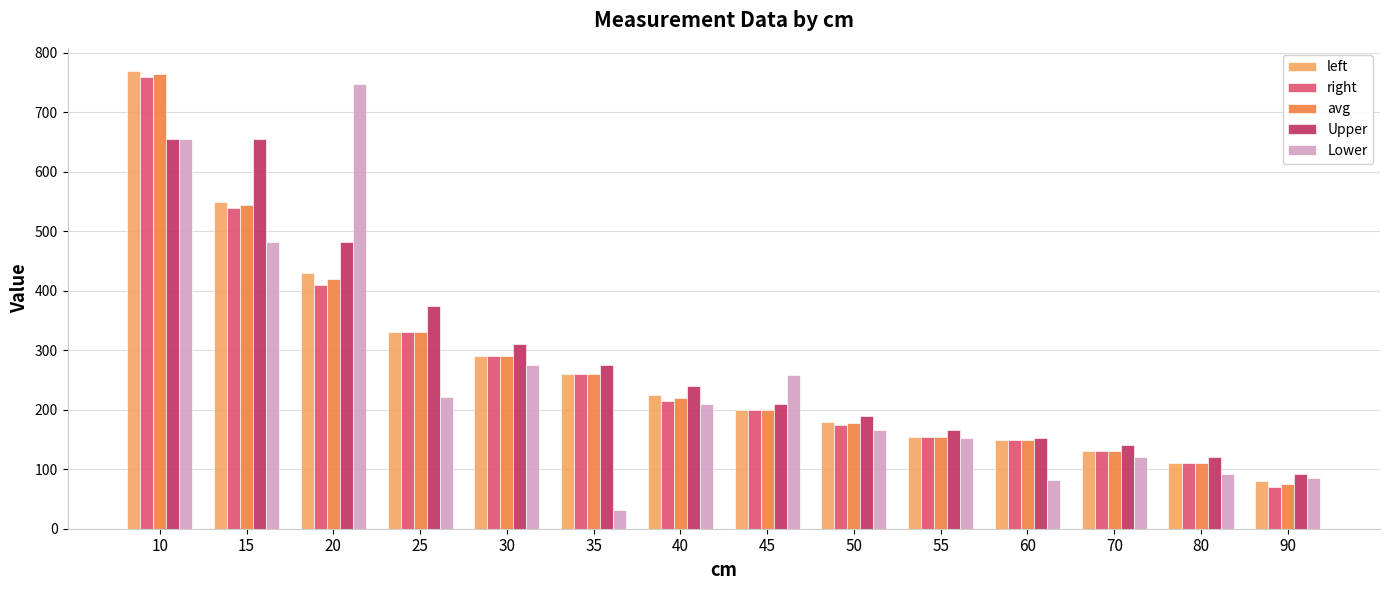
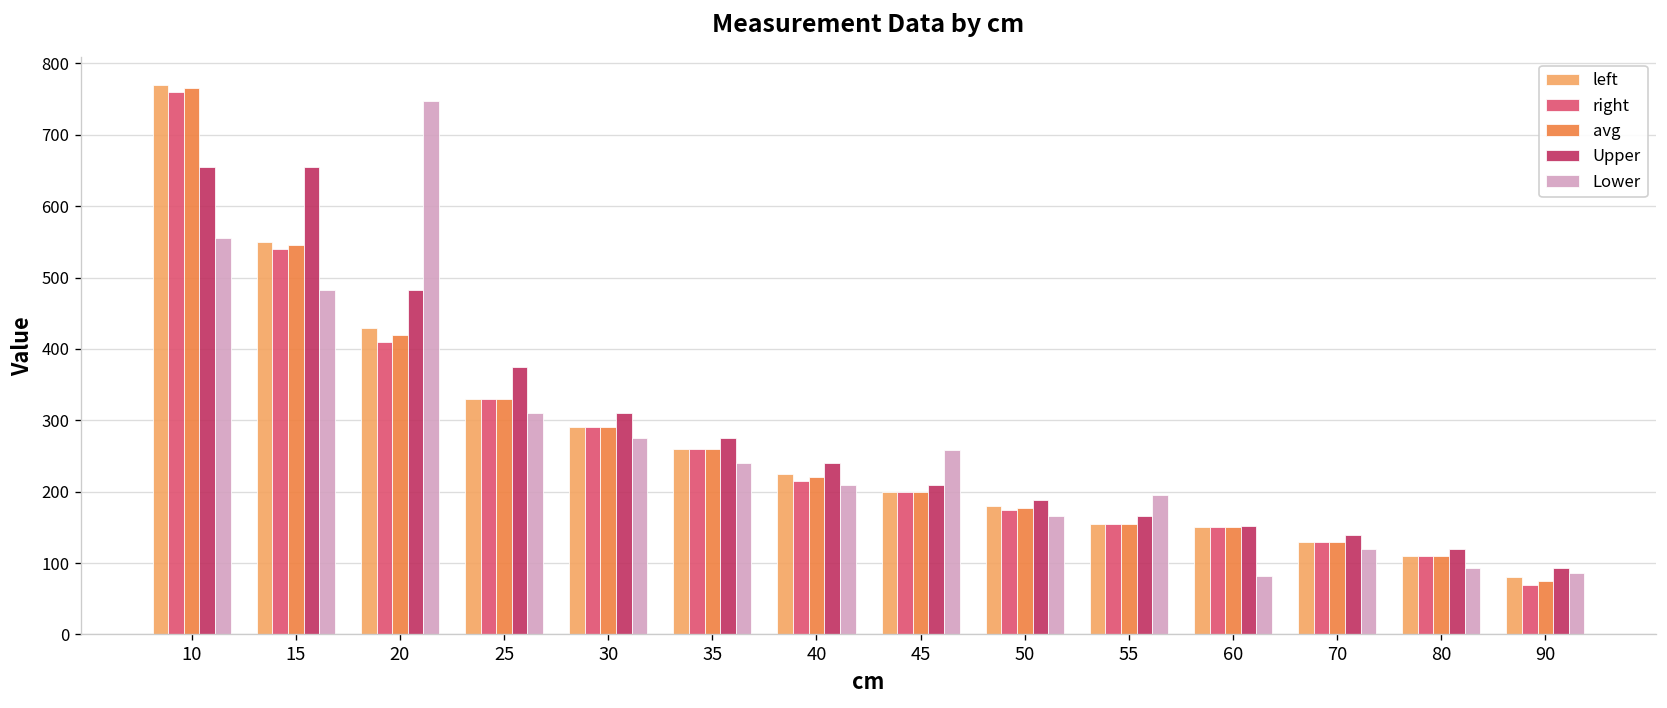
Lower, 10: 660 -> 560
Lower, 25: 220 -> 310
Lower, 35: 30 -> 240
Lower, 55: 150 -> 200
